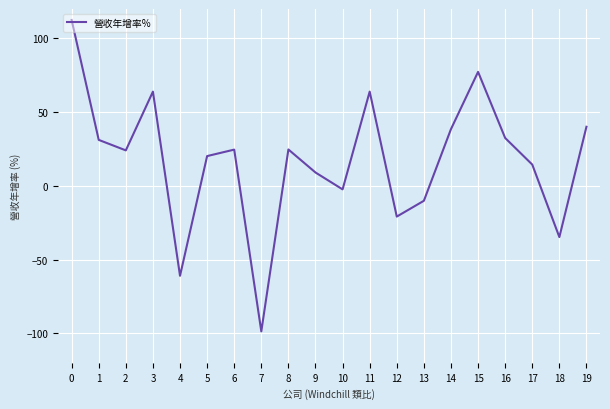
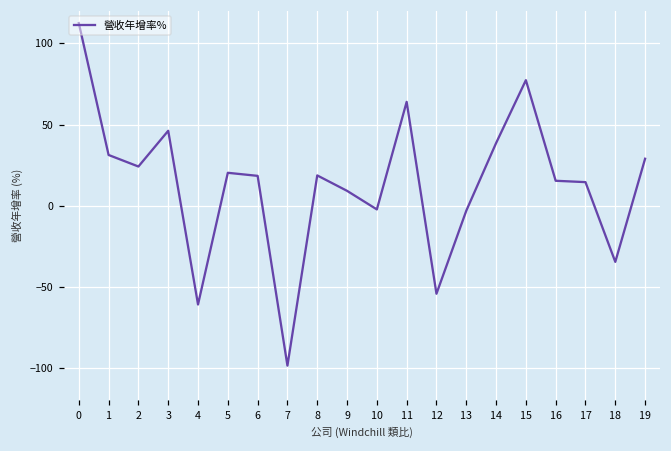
3: 64 -> 46
6: 25 -> 18
8: 25 -> 19
12: -21 -> -54
13: -10 -> -3
16: 33 -> 15
19: 40 -> 29
